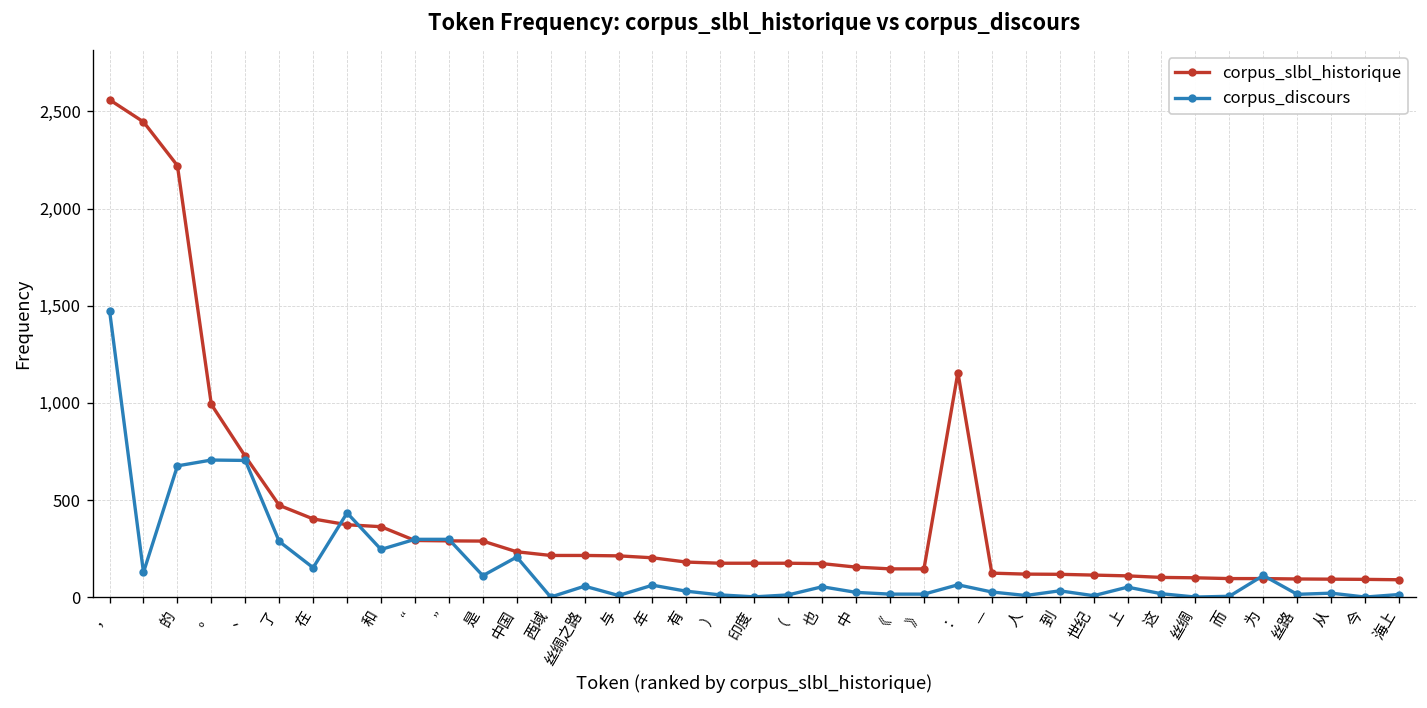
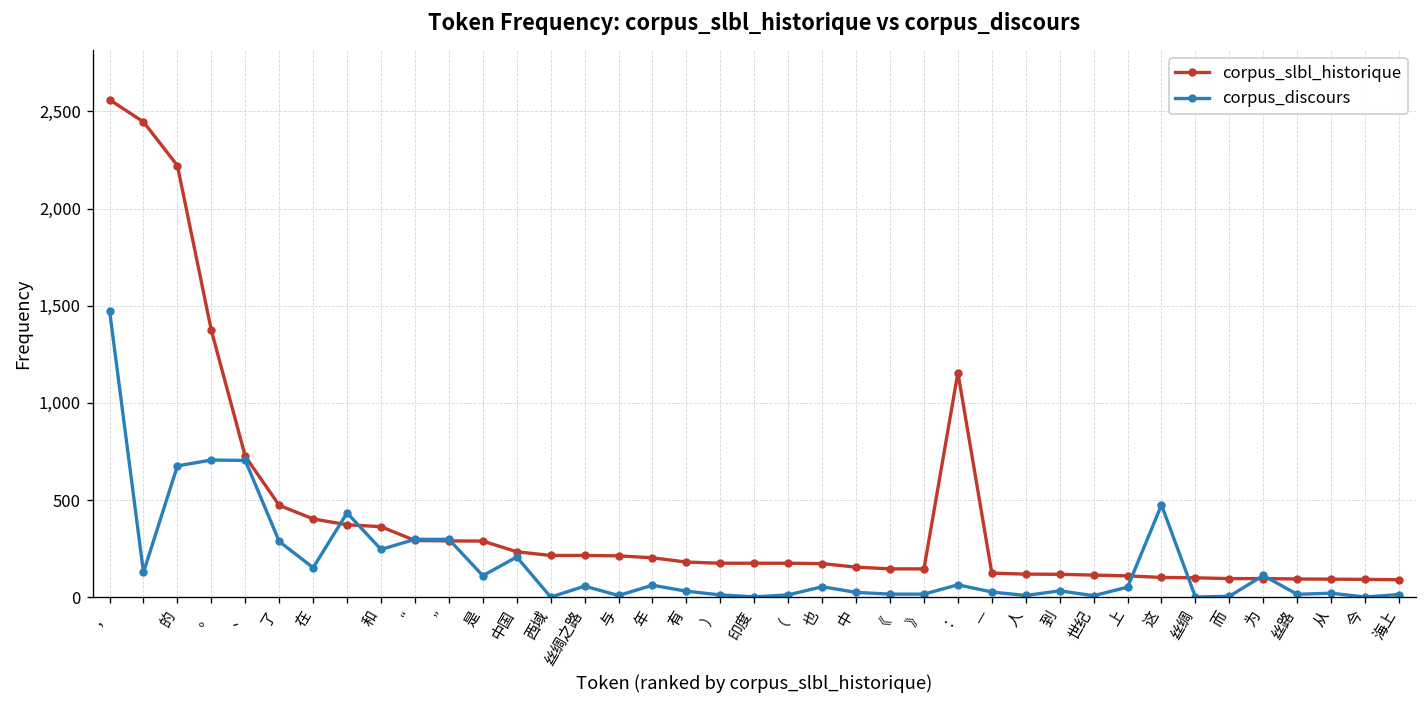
corpus_slbl_historique, 。: 990 -> 1,370
corpus_discours, 这: 20 -> 480
